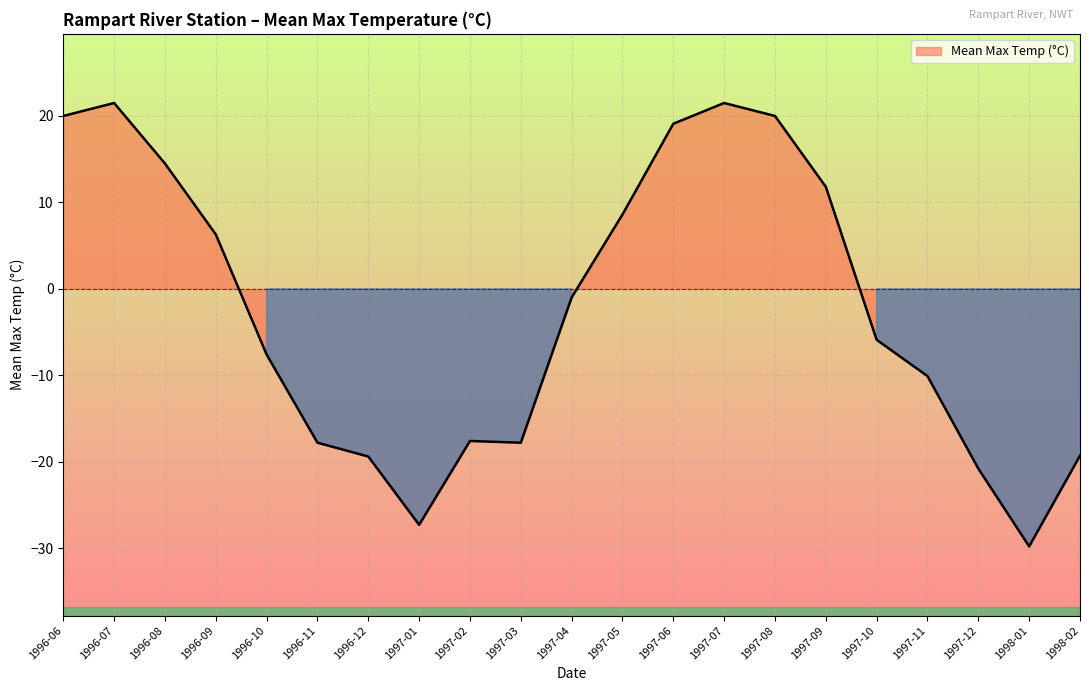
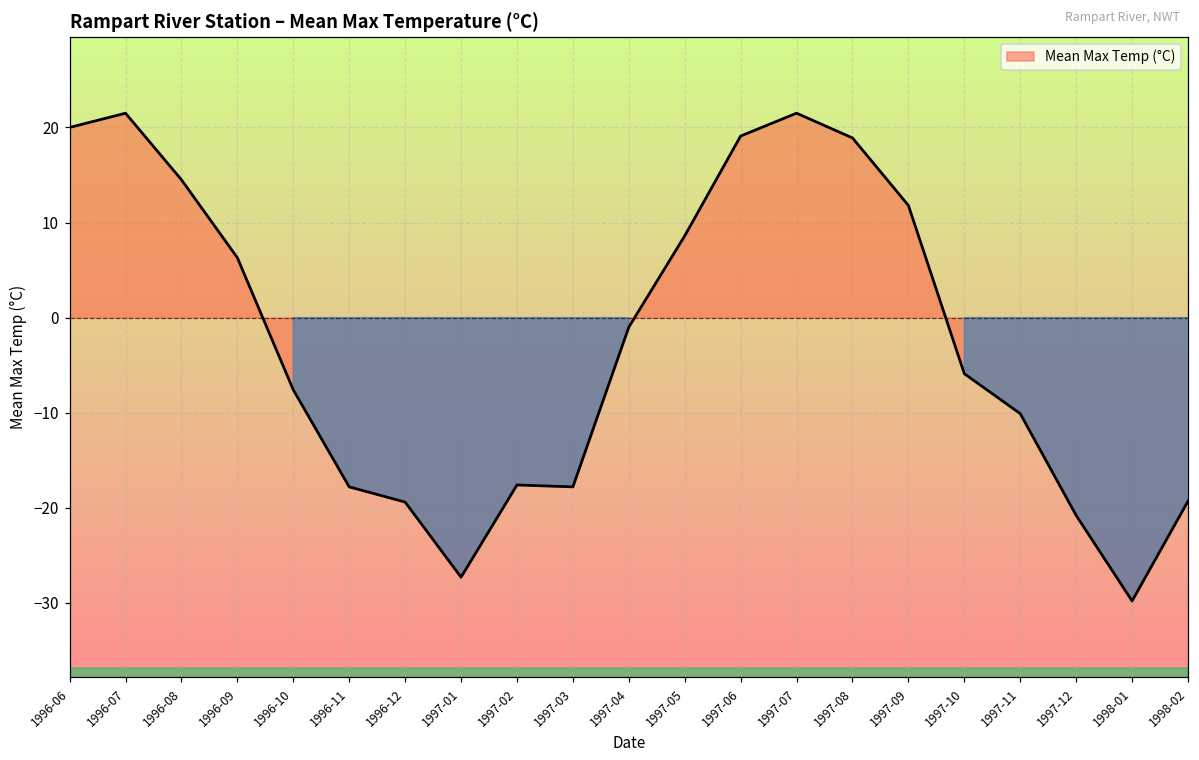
Mean Max Temp (°C), 1997-08: 20 -> 19
